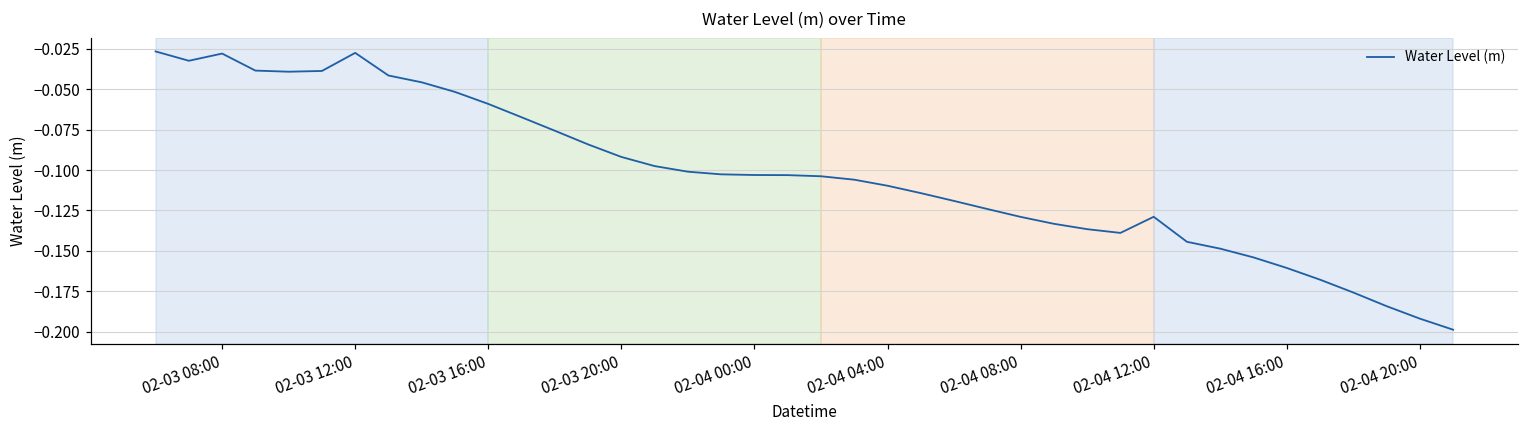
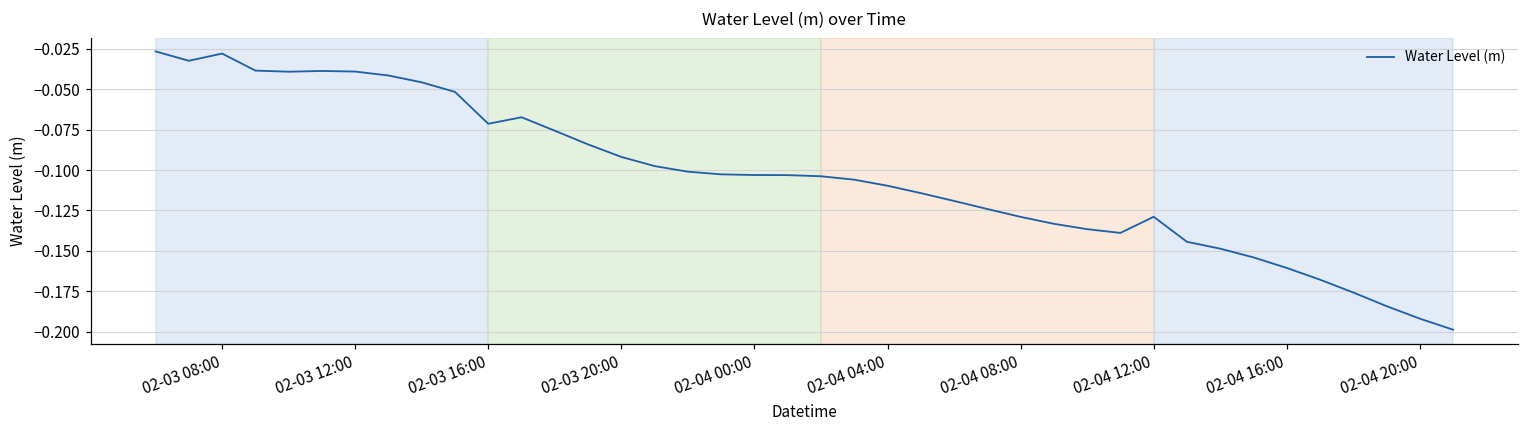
02-03 12:00: -0.028 -> -0.039
02-03 16:00: -0.059 -> -0.071
